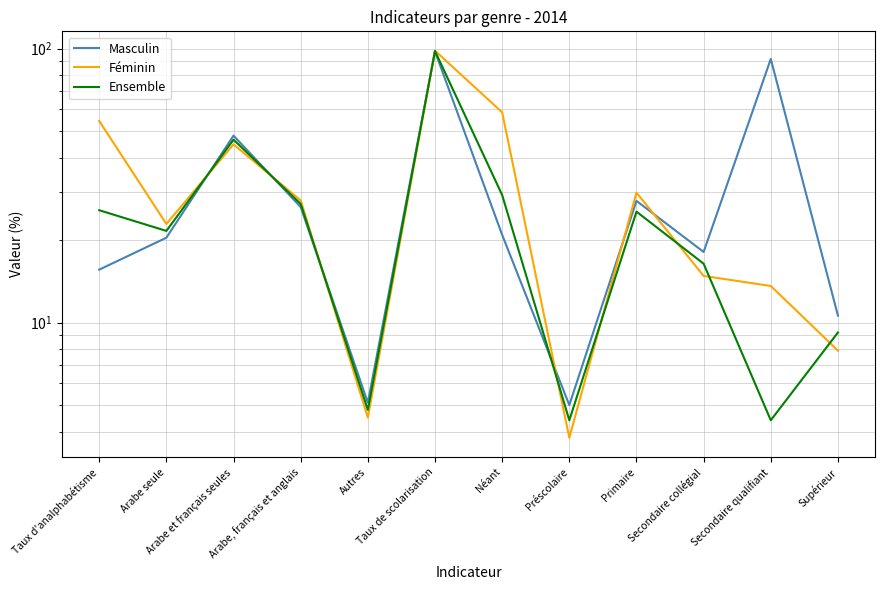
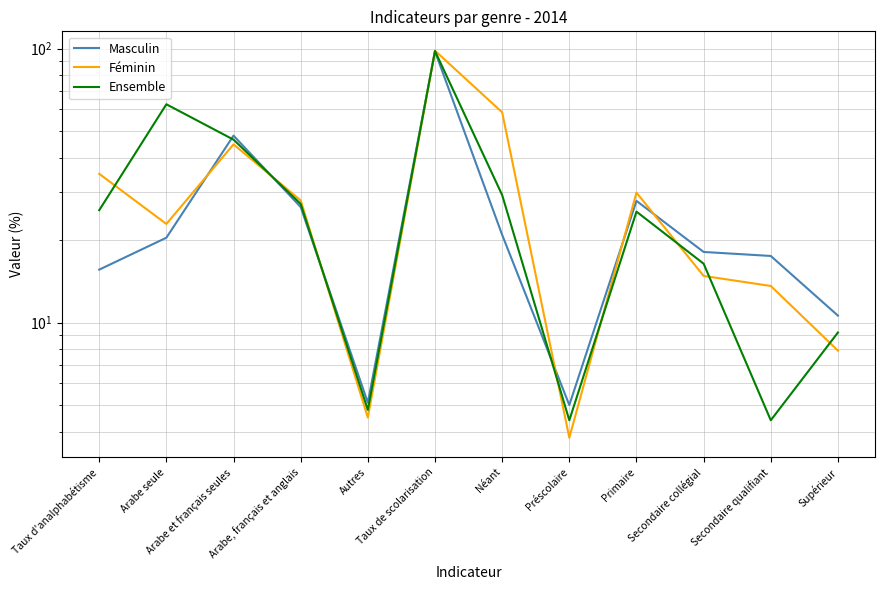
Féminin, Taux d'analphabétisme: 54 -> 35
Ensemble, Arabe seule: 22 -> 63
Masculin, Secondaire qualifiant: 92 -> 18
